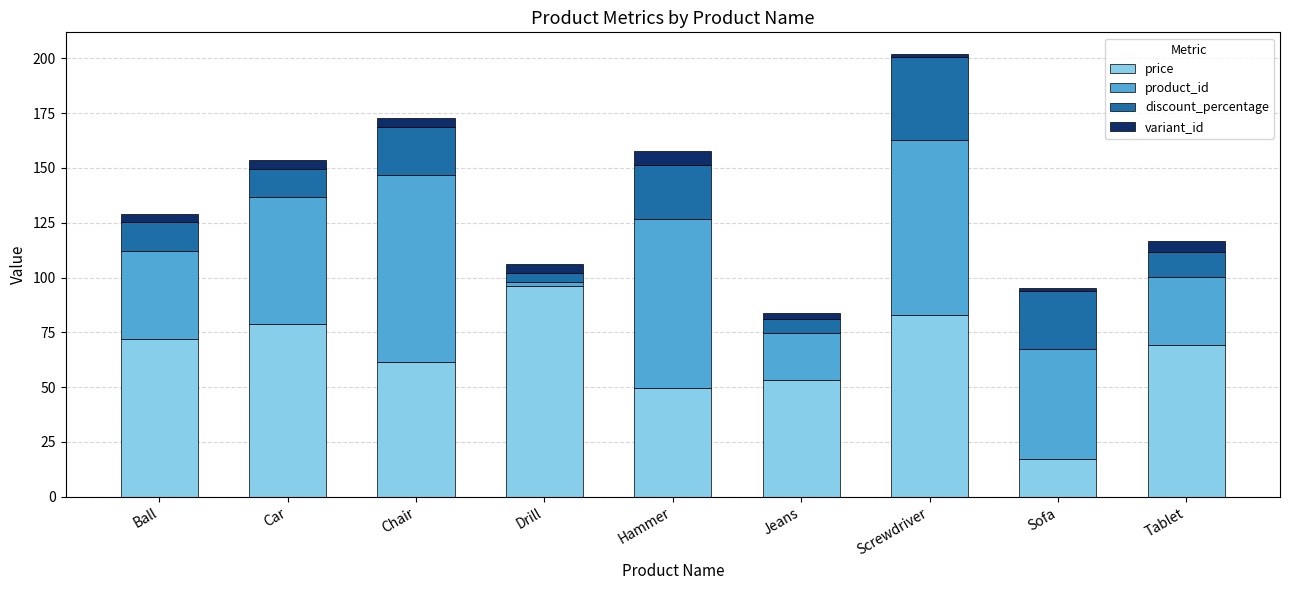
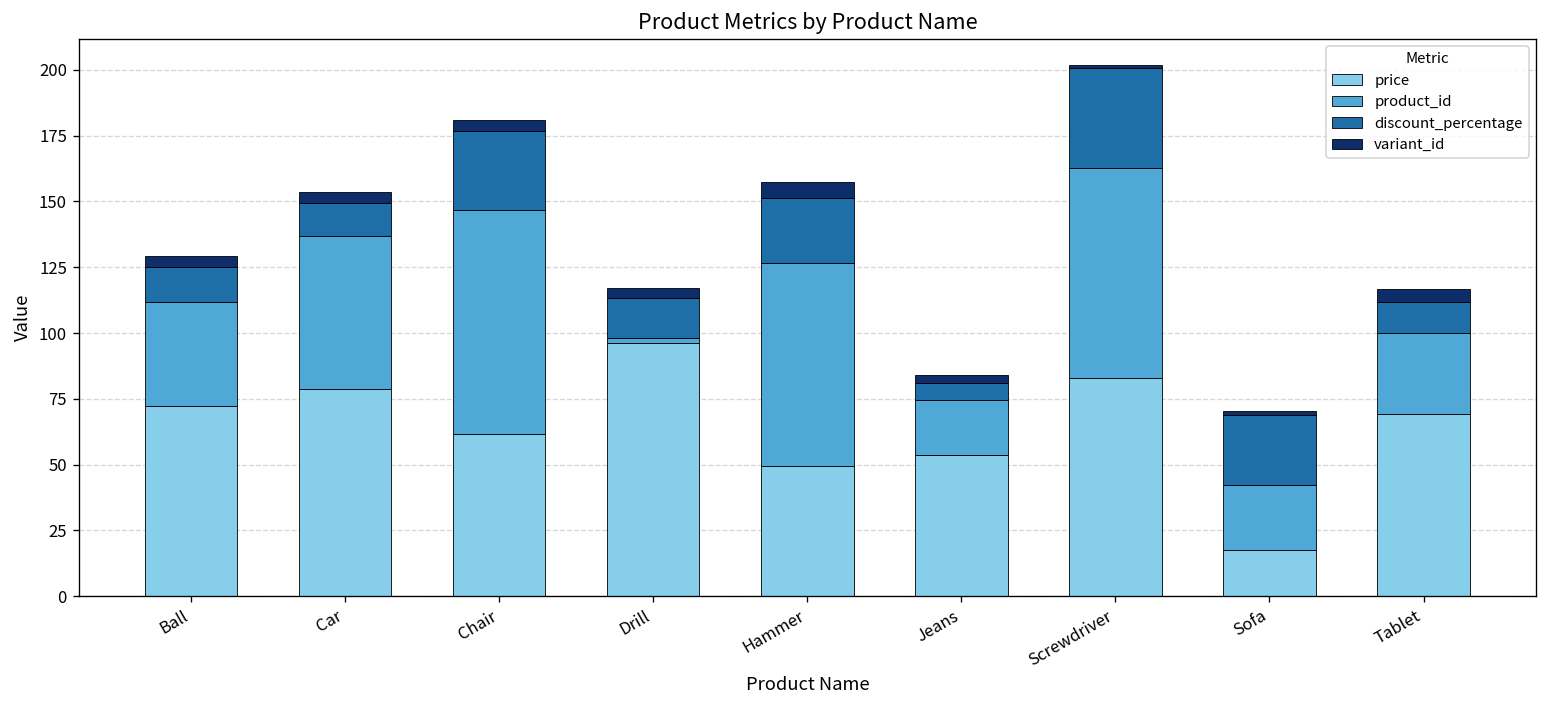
discount_percentage, Chair: 22 -> 30
discount_percentage, Drill: 4 -> 15
product_id, Sofa: 50 -> 25
